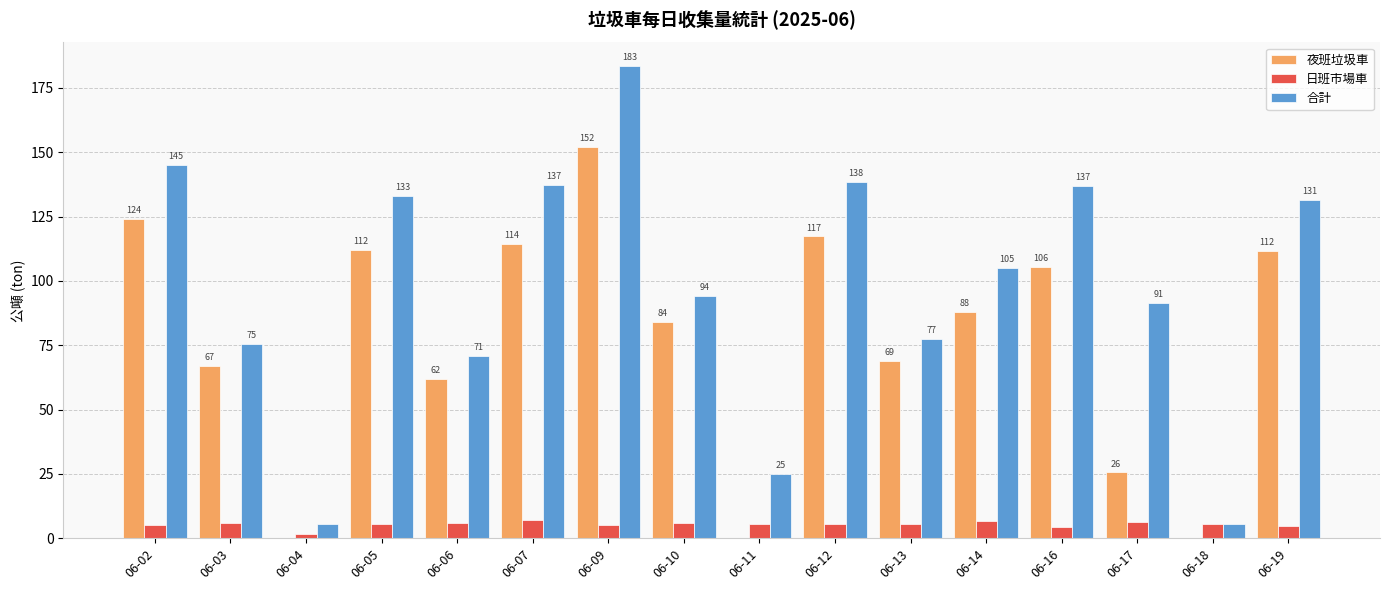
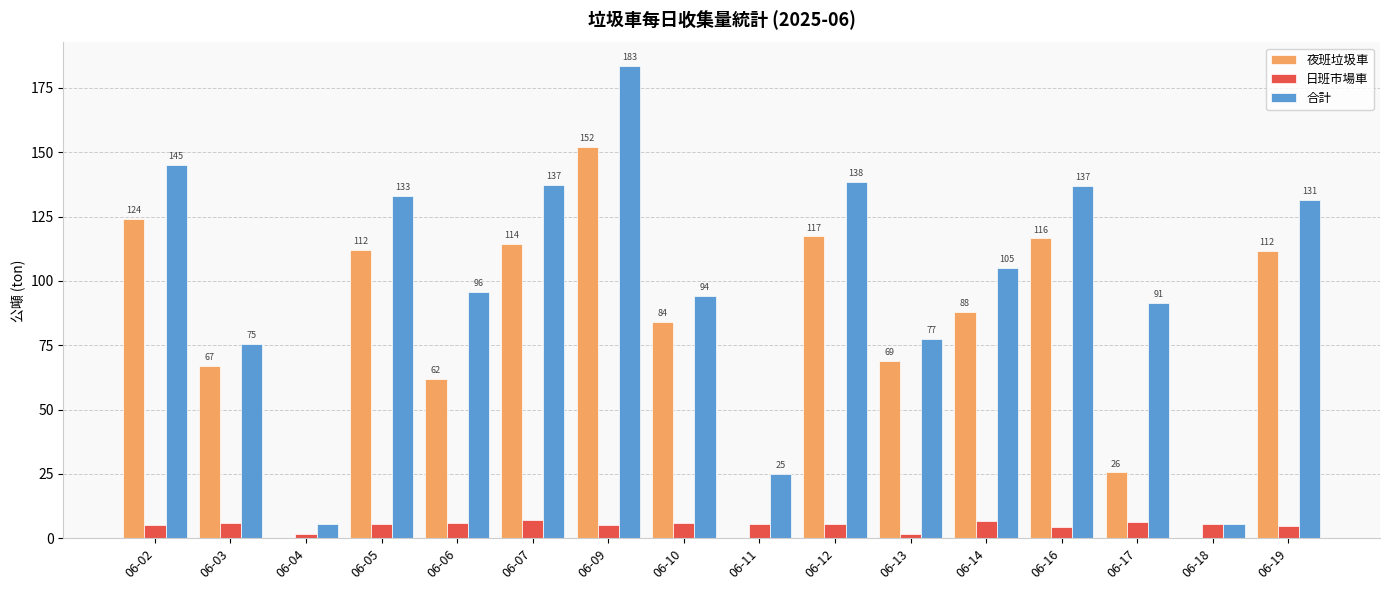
合計, 06-06: 71 -> 96
日班市場車, 06-13: 6 -> 2
夜班垃圾車, 06-16: 106 -> 116
